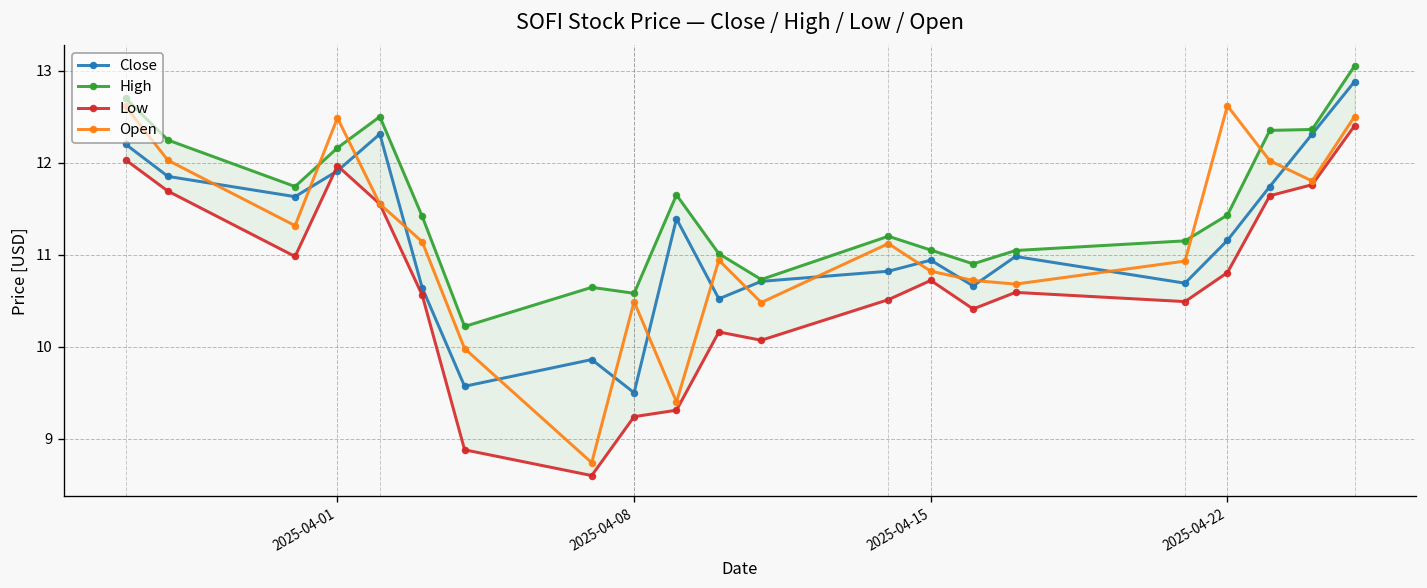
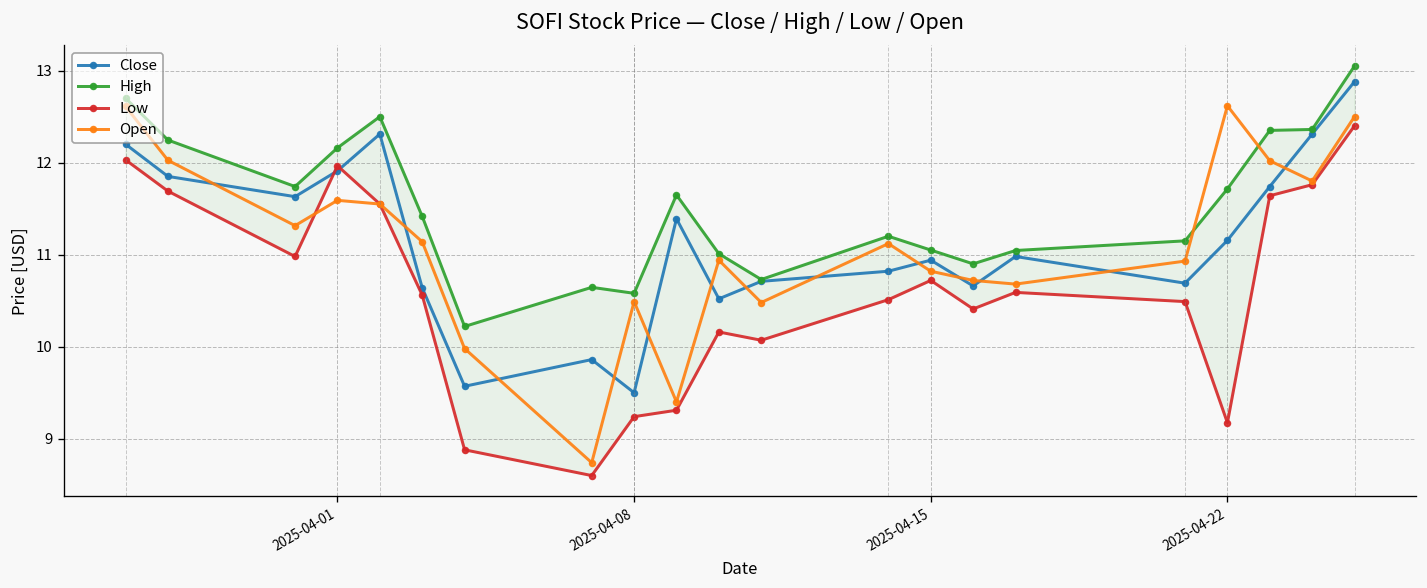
Open, 2025-04-01: 12.5 -> 11.6
High, 2025-04-22: 11.4 -> 11.7
Low, 2025-04-22: 10.8 -> 9.2
